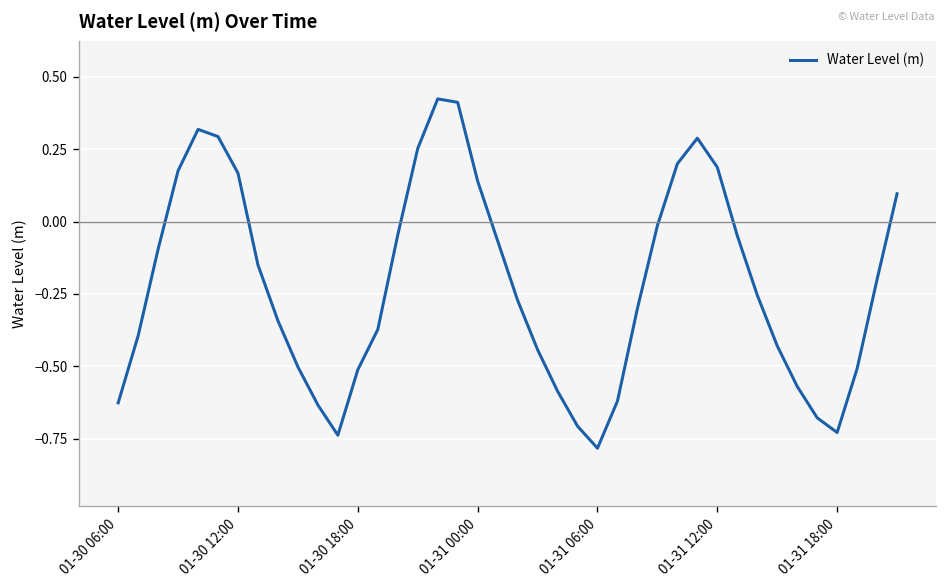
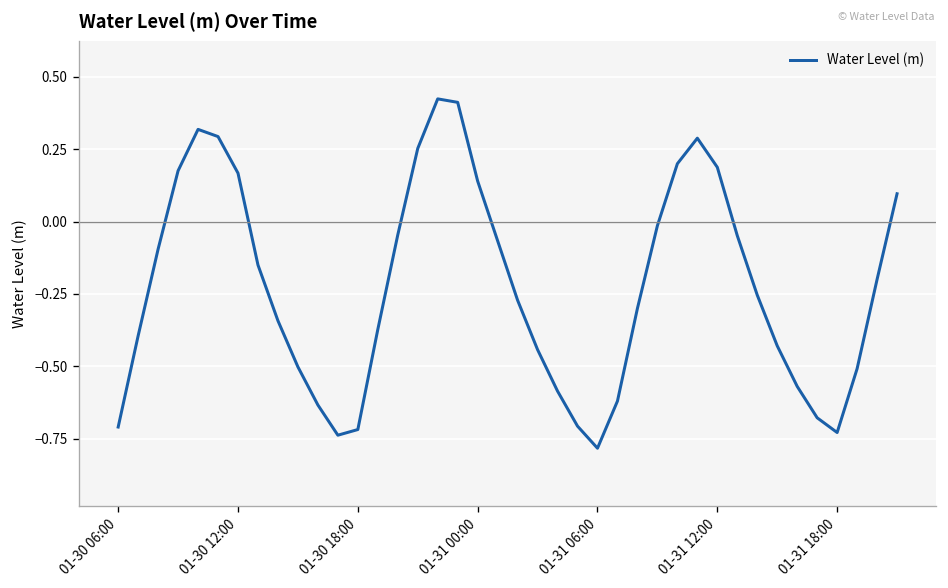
01-30 06:00: -0.63 -> -0.71
01-30 18:00: -0.51 -> -0.72
